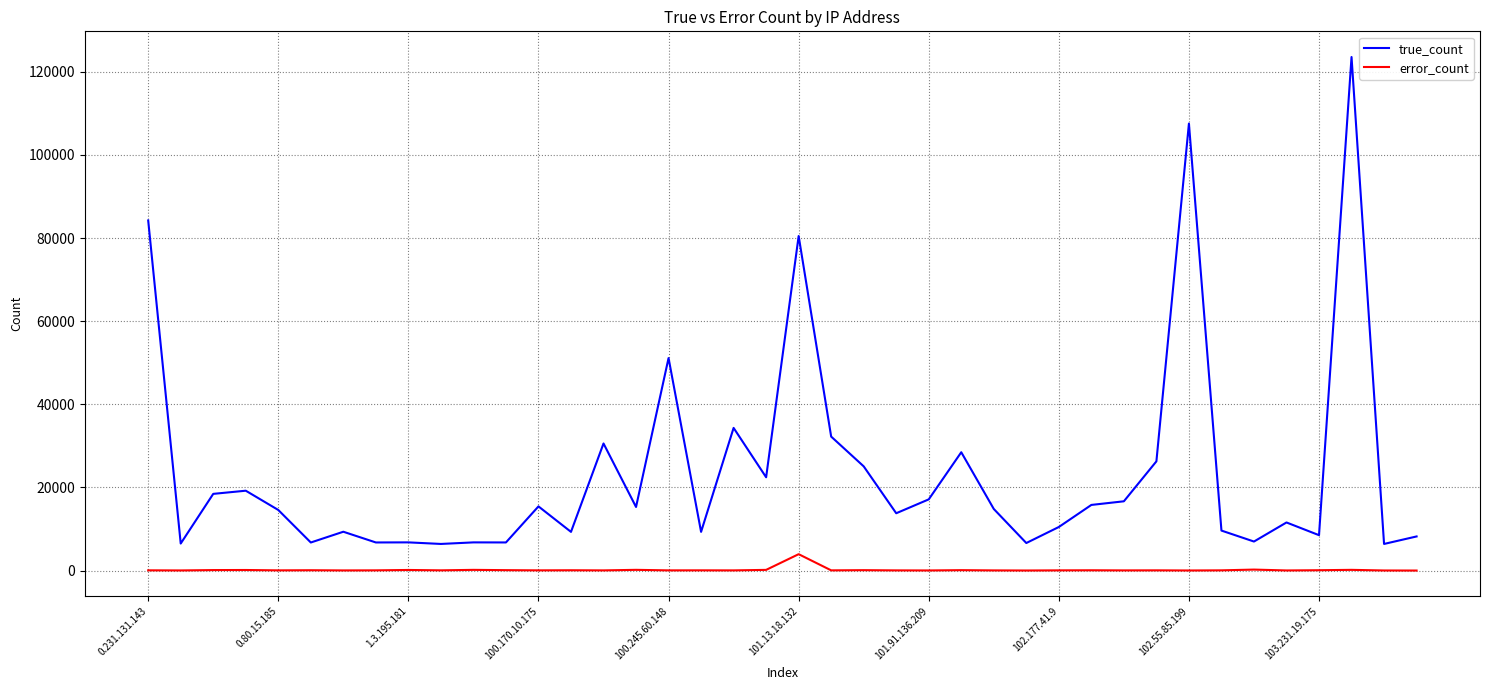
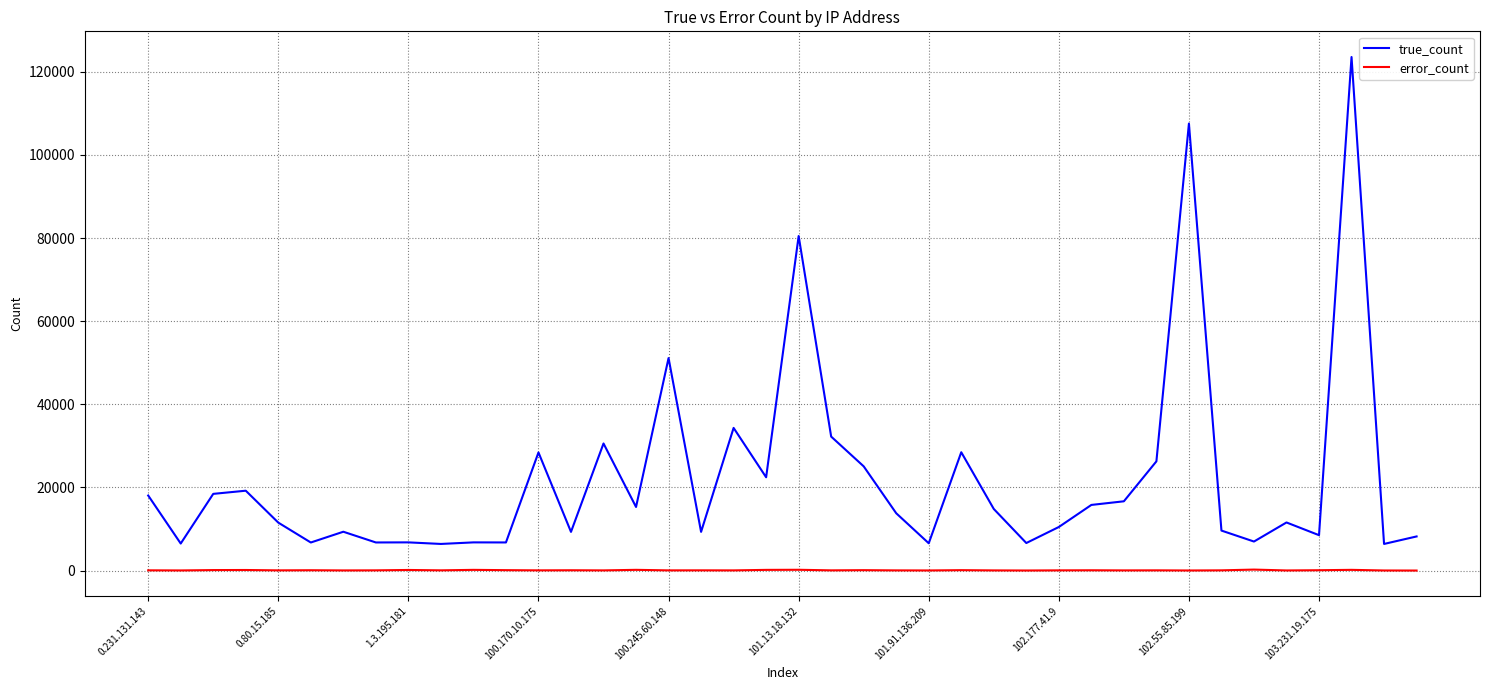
true_count, 0.231.131.143: 84000 -> 18000
true_count, 0.80.15.185: 15000 -> 12000
true_count, 100.170.10.175: 15000 -> 28000
error_count, 101.13.18.132: 4000 -> 0
true_count, 101.91.136.209: 17000 -> 7000
